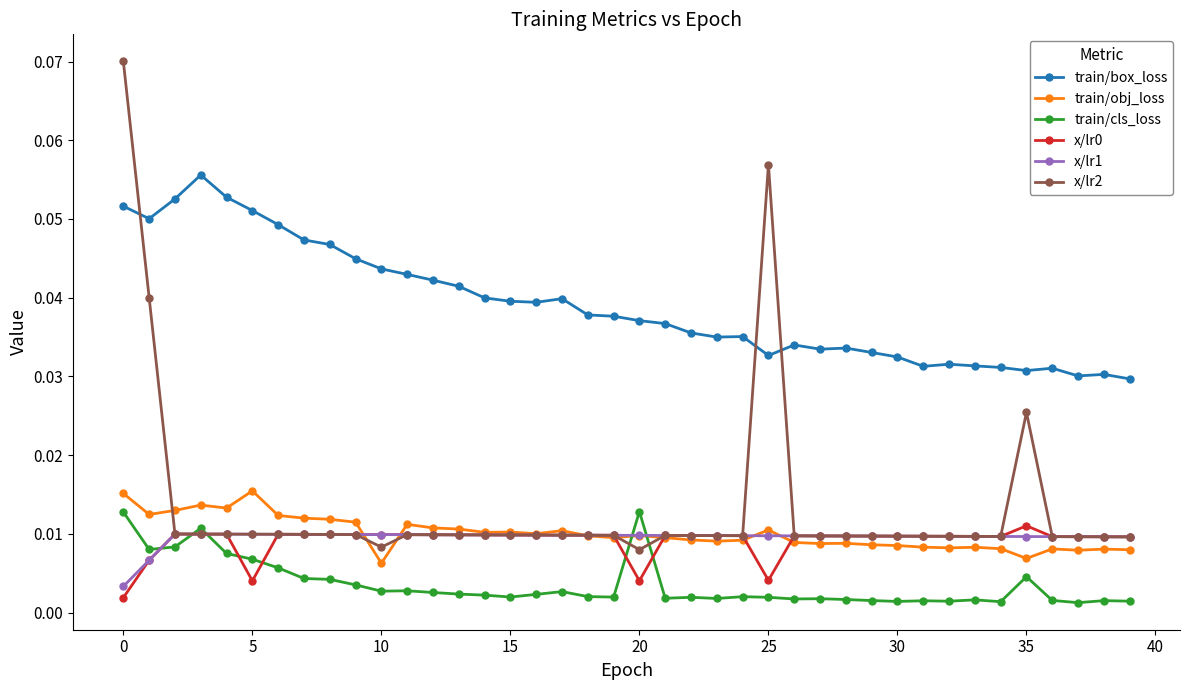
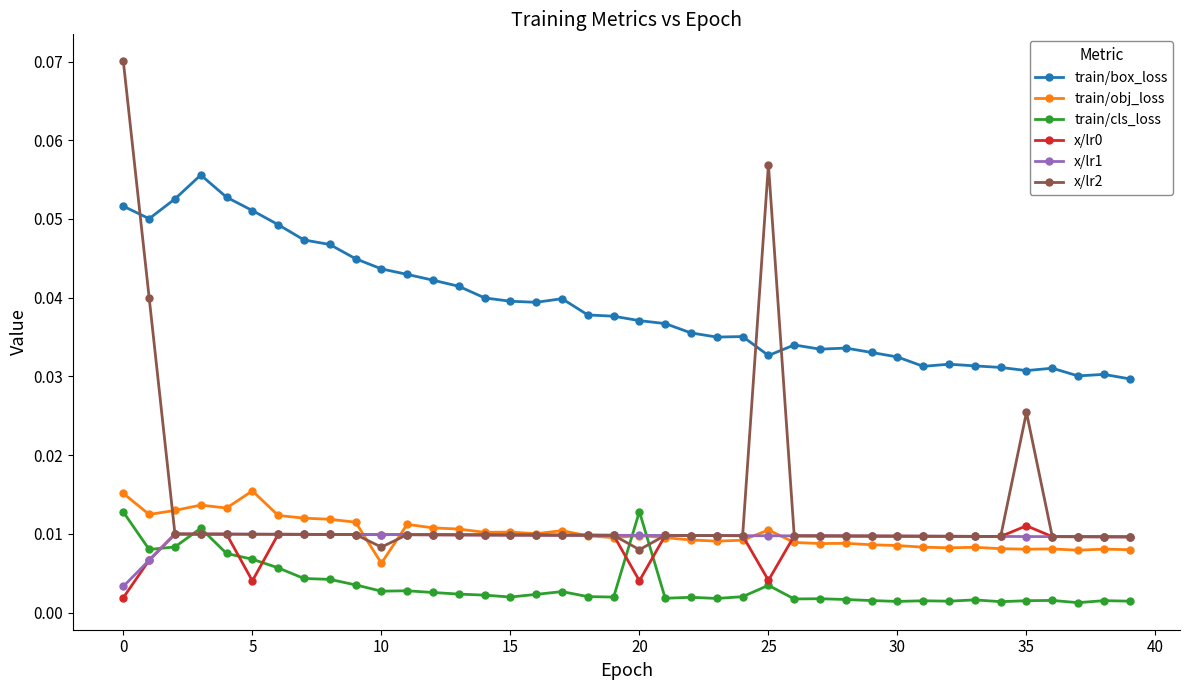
train/cls_loss, 25: 0.002 -> 0.003
train/obj_loss, 35: 0.007 -> 0.008
train/cls_loss, 35: 0.005 -> 0.002
